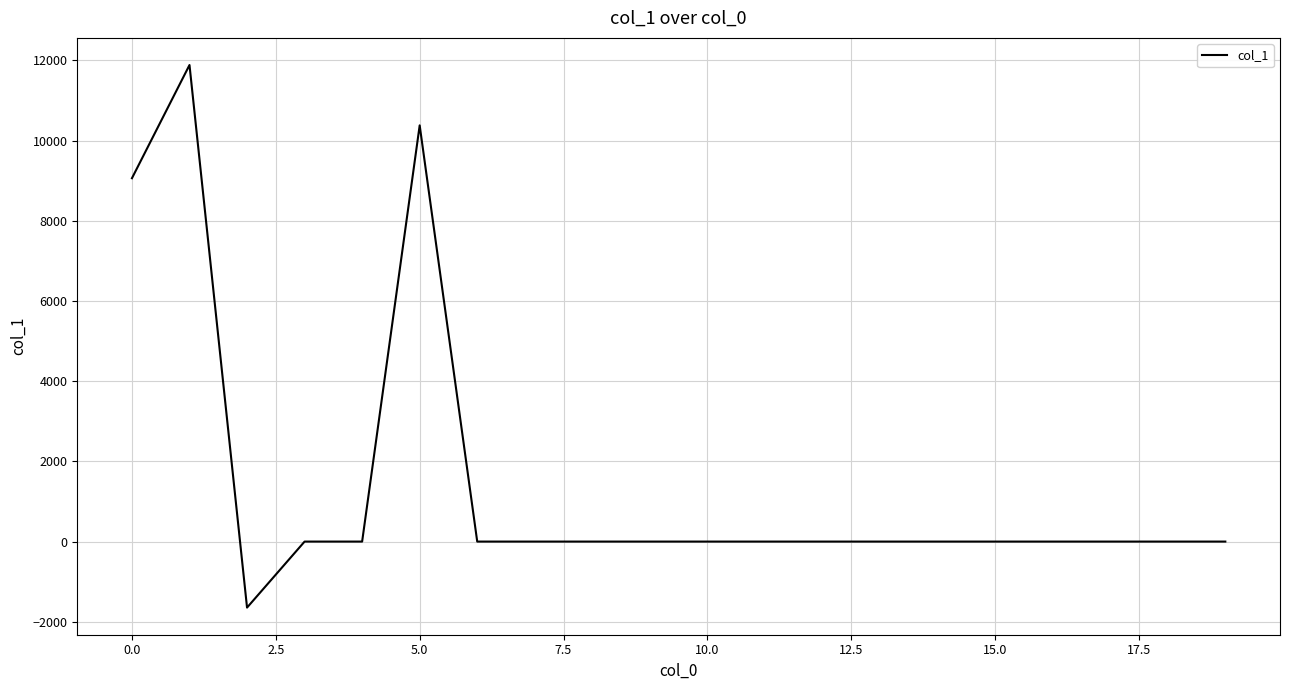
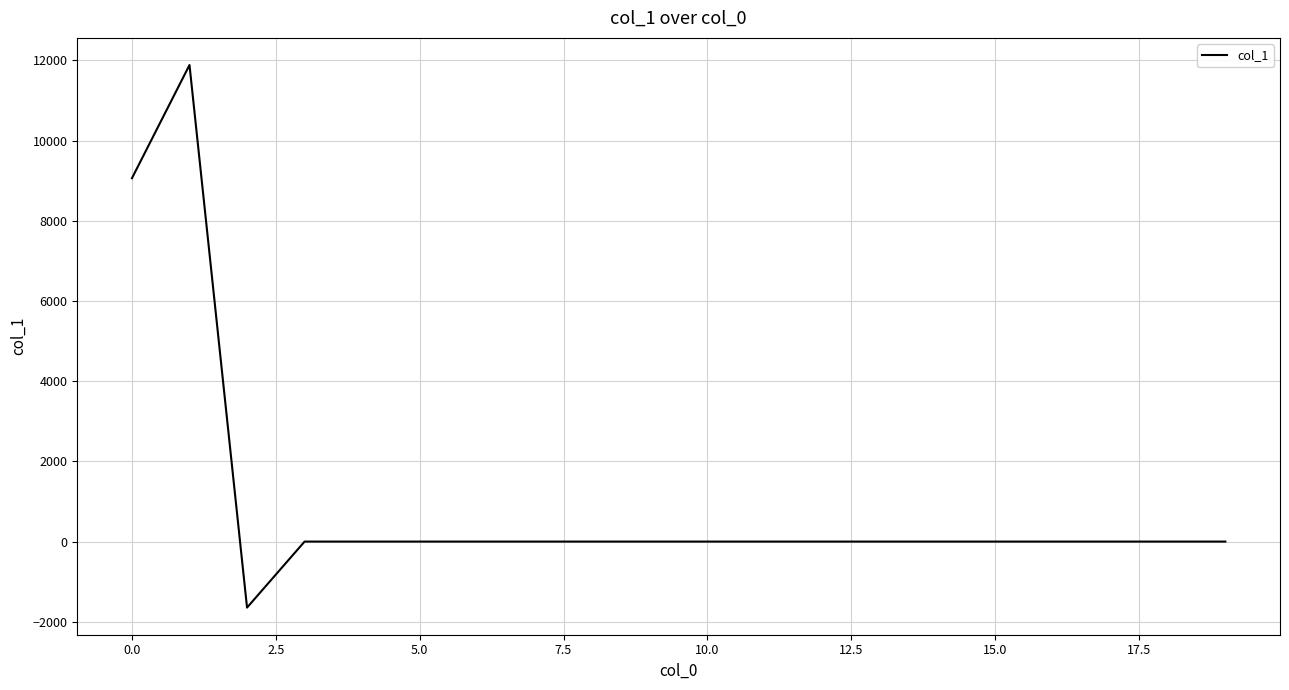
5.0: 10400 -> 0
